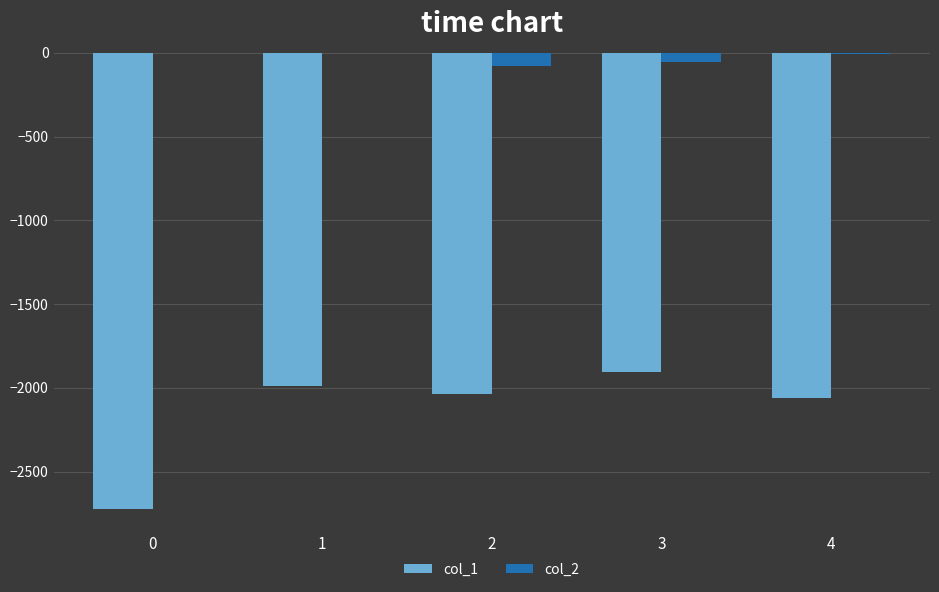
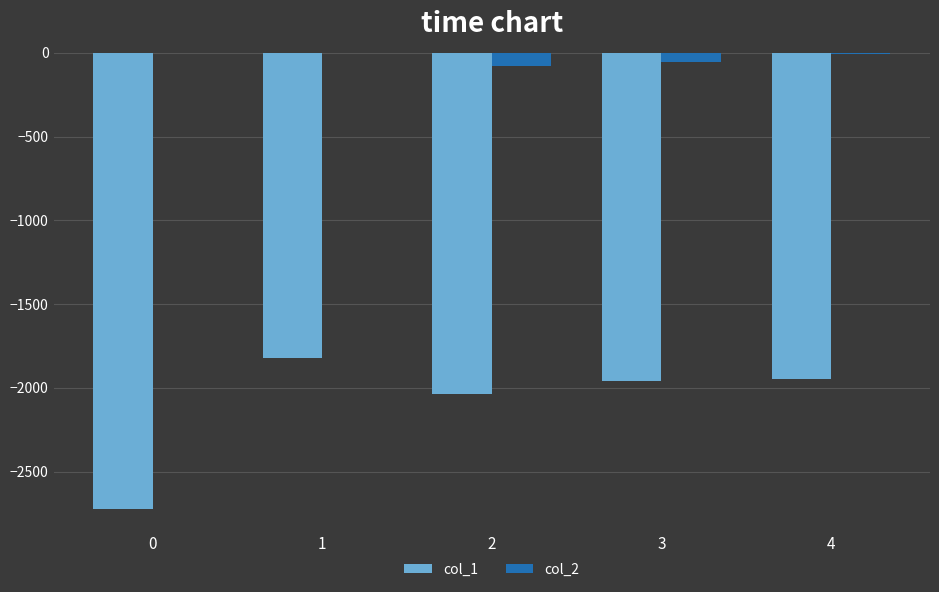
col_1, 1: -1990 -> -1820
col_1, 3: -1910 -> -1960
col_1, 4: -2060 -> -1950
